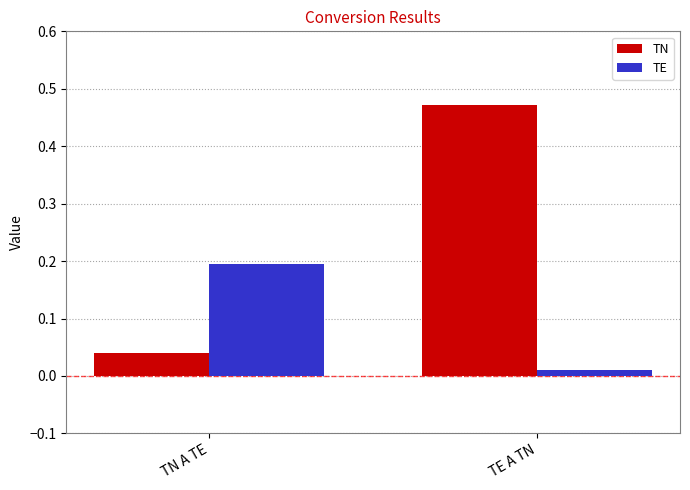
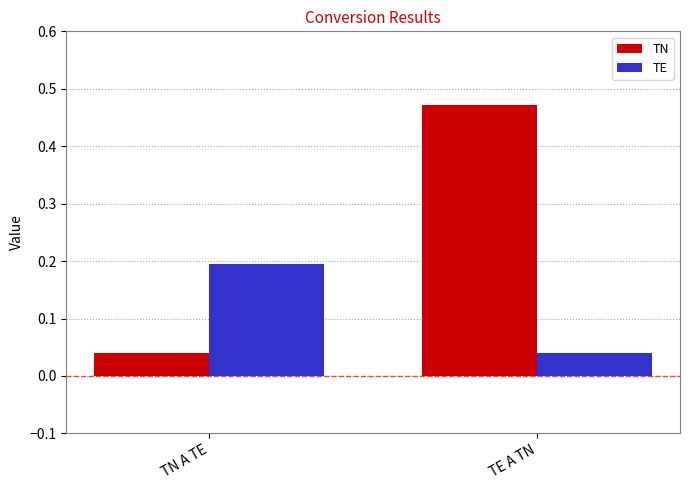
TE, TE A TN: 0.01 -> 0.04
